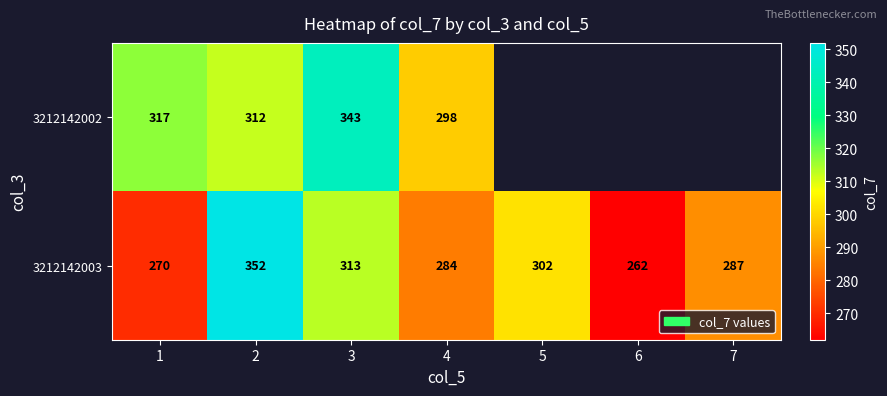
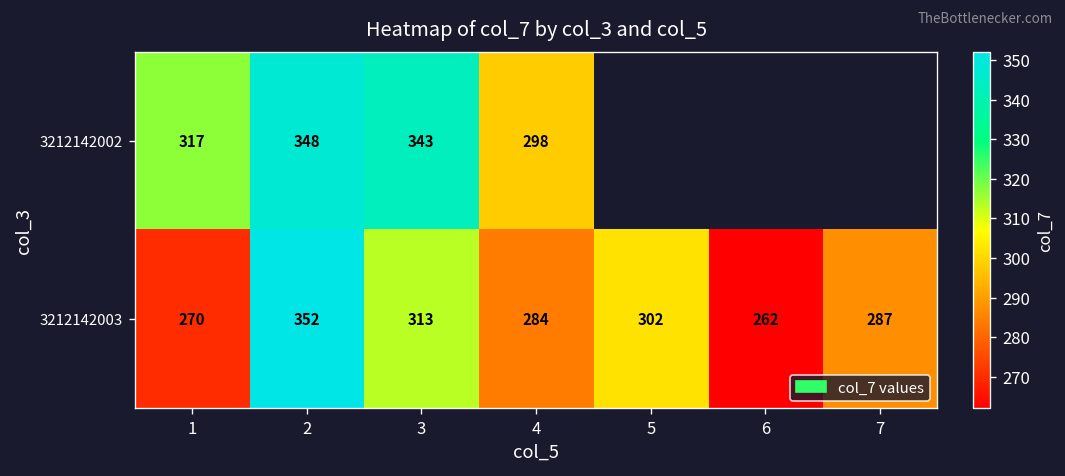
3212142002, 2: 312 -> 348
